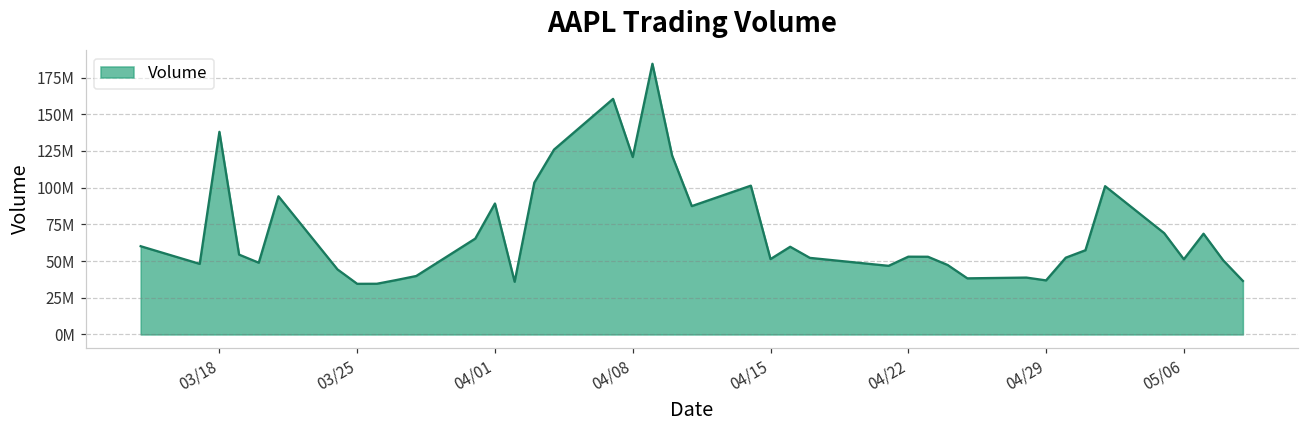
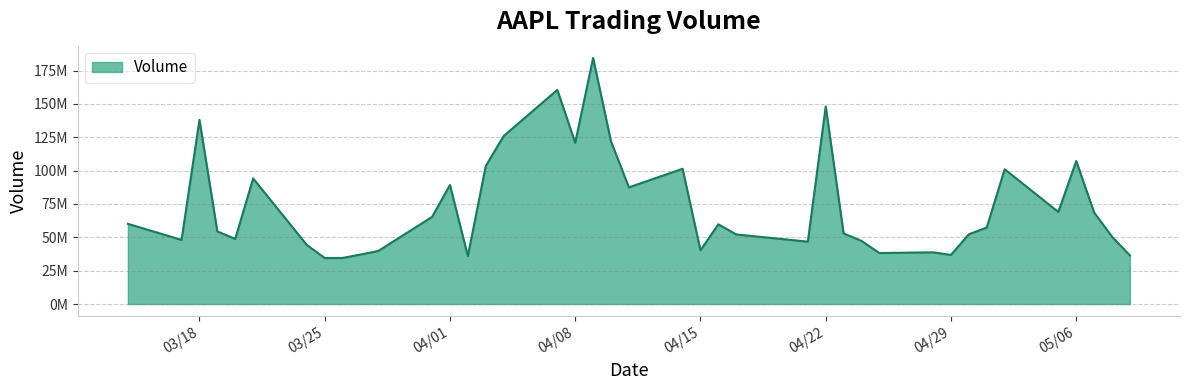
04/15: 51000000 -> 40000000
04/22: 53000000 -> 148000000
05/06: 51000000 -> 107000000
